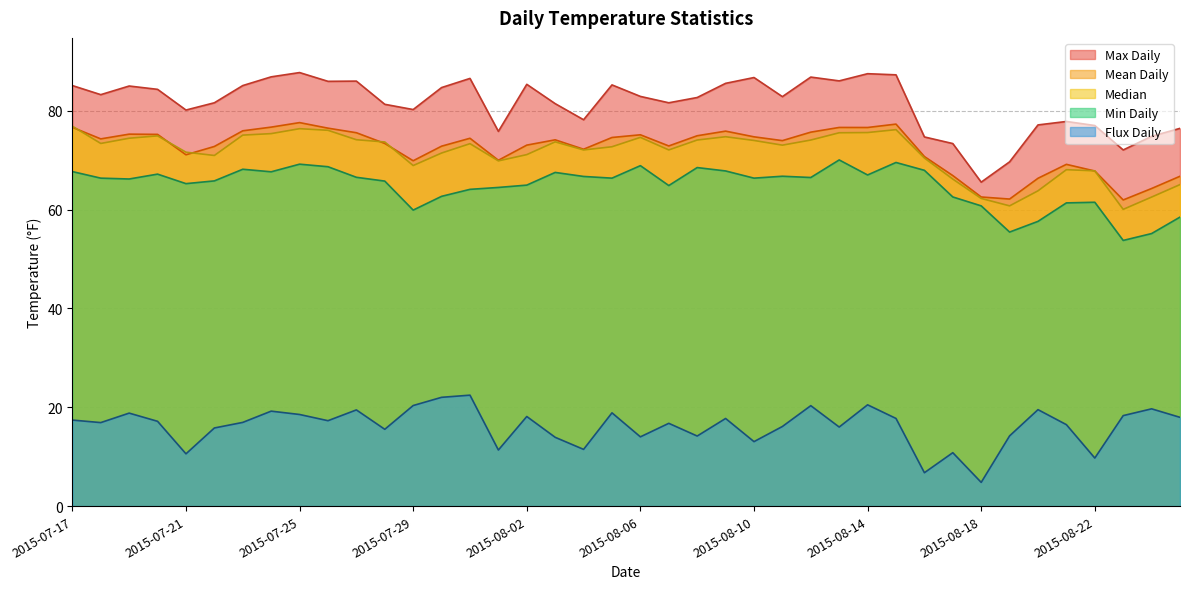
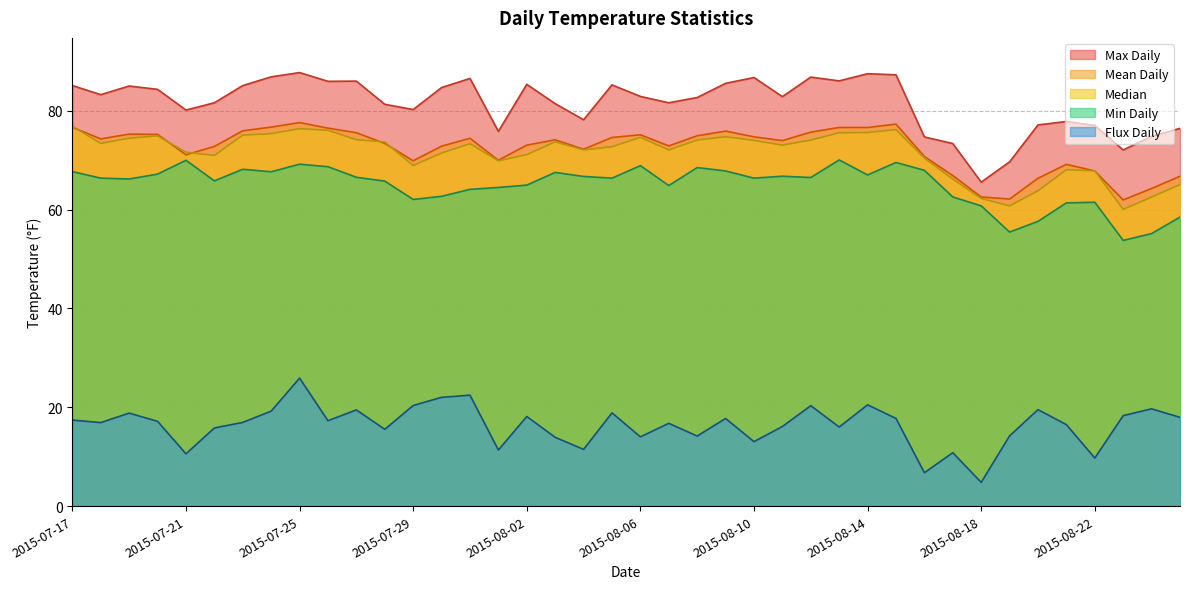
Min Daily, 2015-07-21: 65 -> 70
Flux Daily, 2015-07-25: 19 -> 26
Min Daily, 2015-07-29: 60 -> 62
